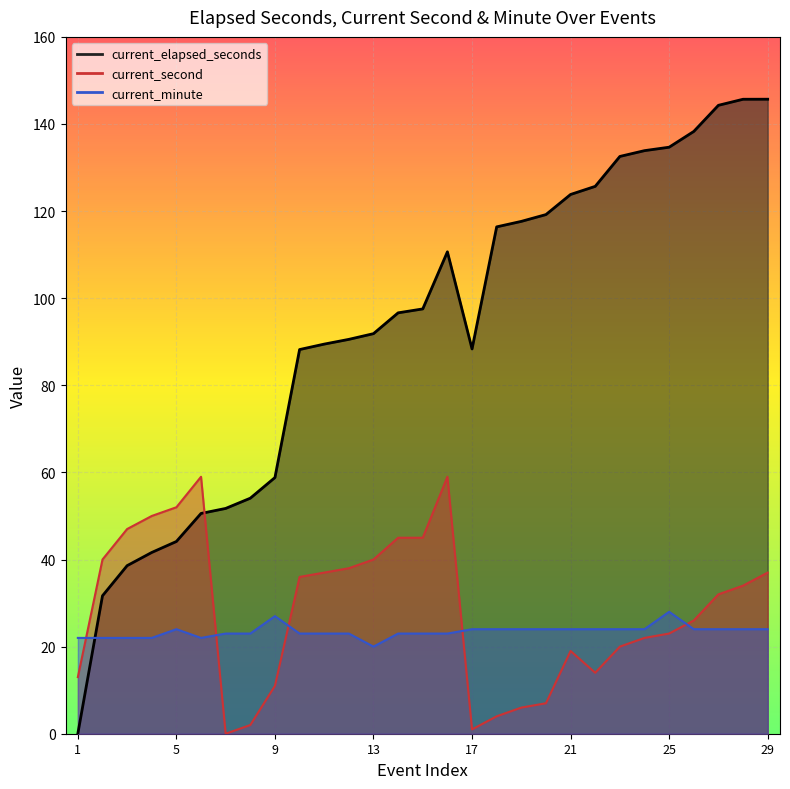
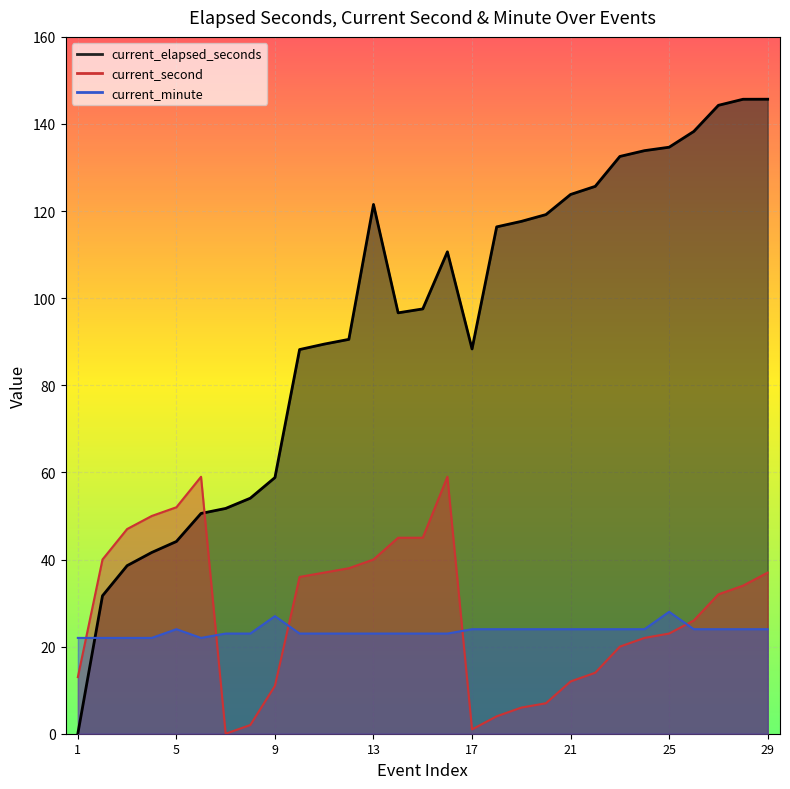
current_elapsed_seconds, 13: 92 -> 122
current_minute, 13: 20 -> 23
current_second, 21: 19 -> 12
